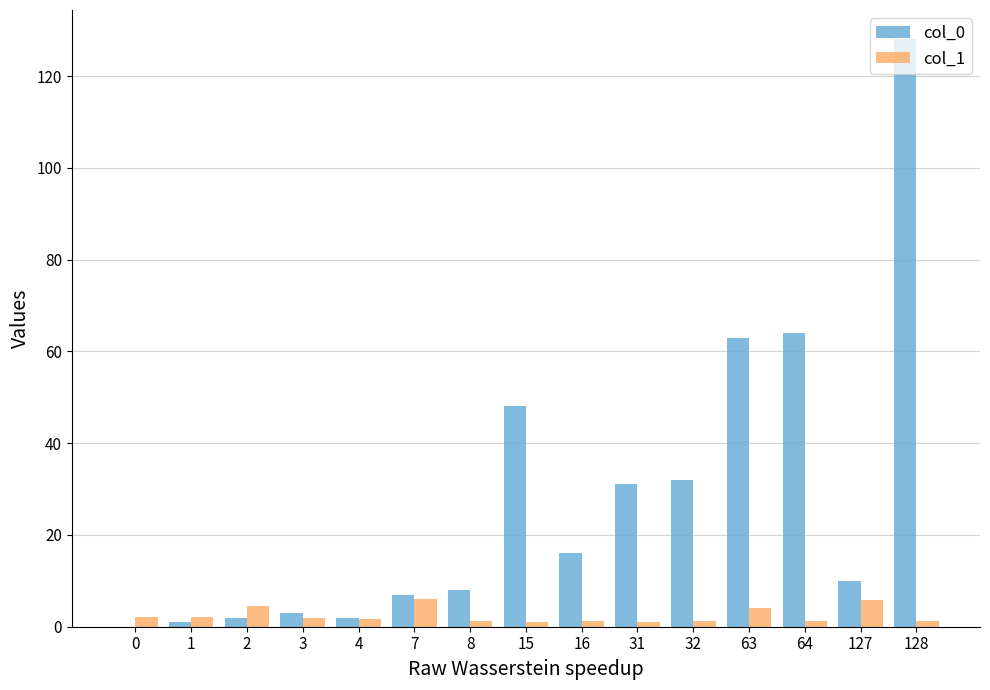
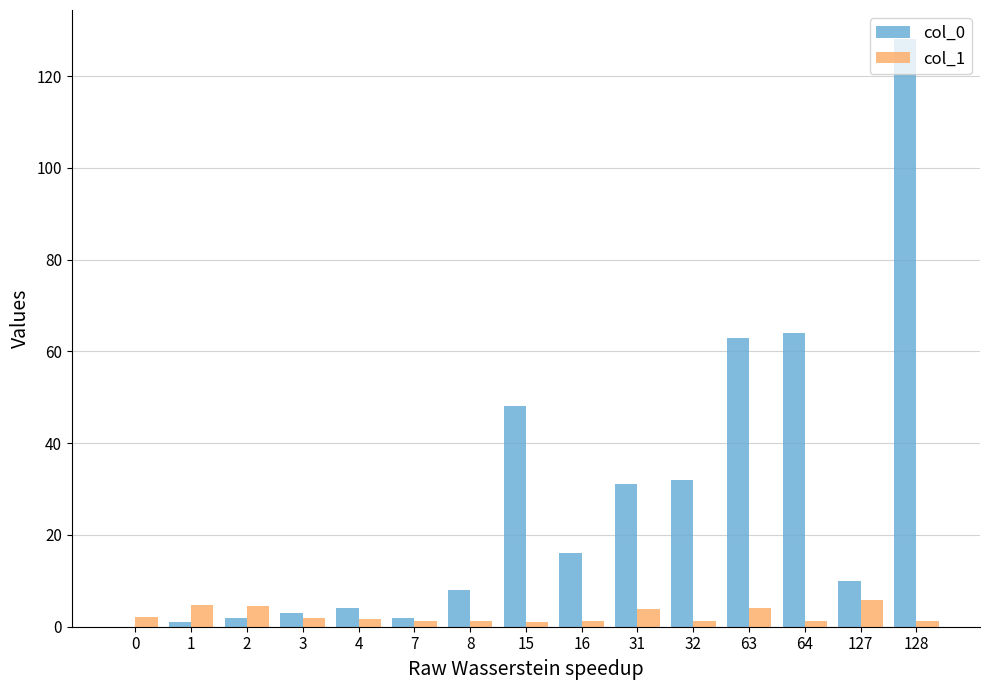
col_1, 1: 2 -> 5
col_0, 4: 2 -> 4
col_0, 7: 7 -> 2
col_1, 7: 6 -> 1
col_1, 31: 1 -> 4
